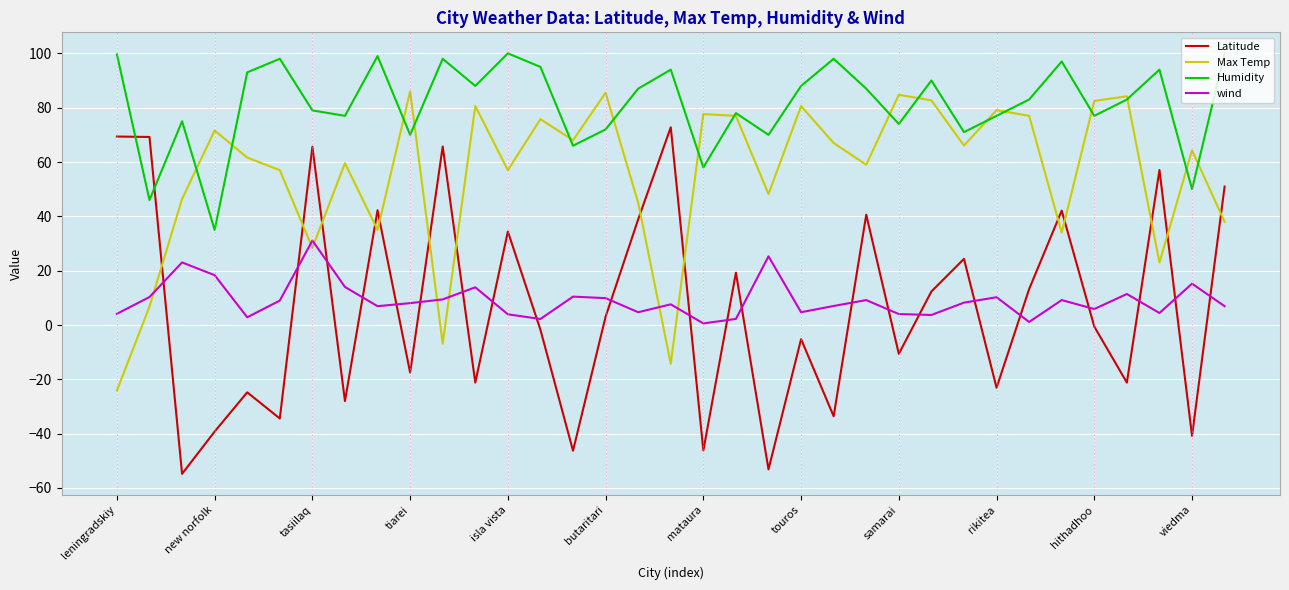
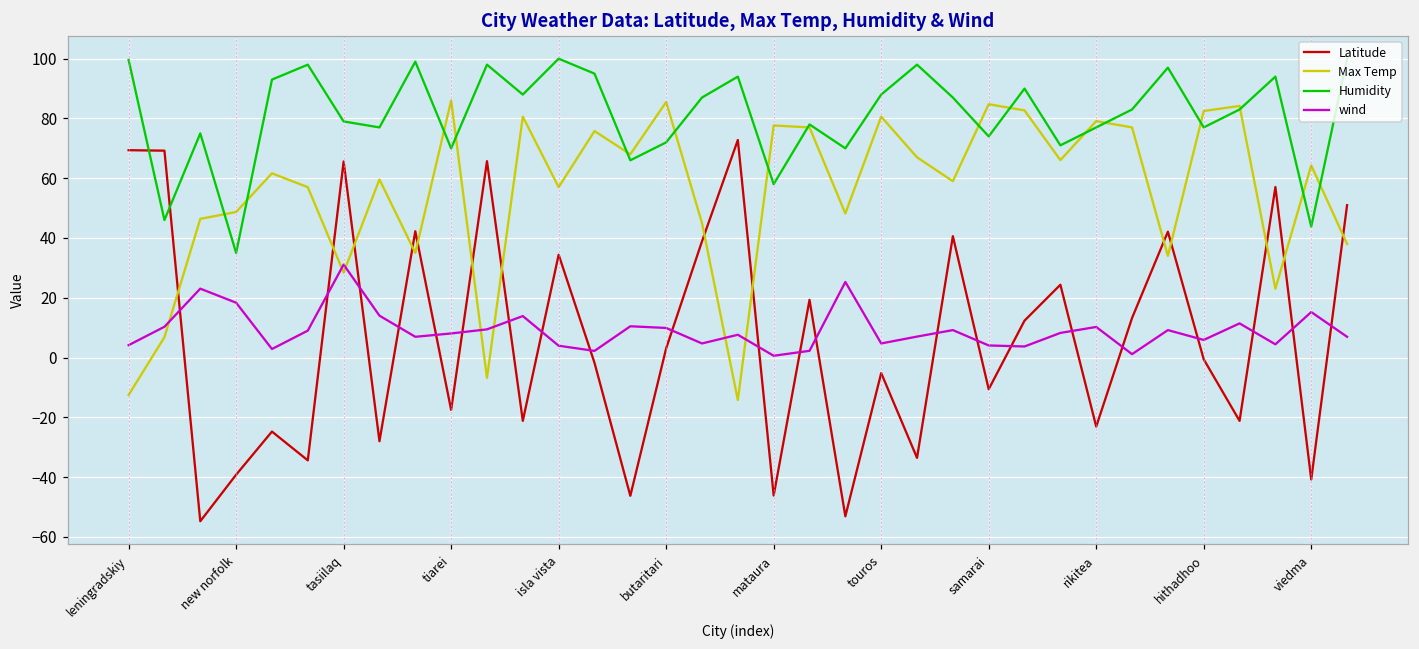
Max Temp, leningradskiy: -24 -> -13
Max Temp, new norfolk: 72 -> 49
Humidity, viedma: 50 -> 44
